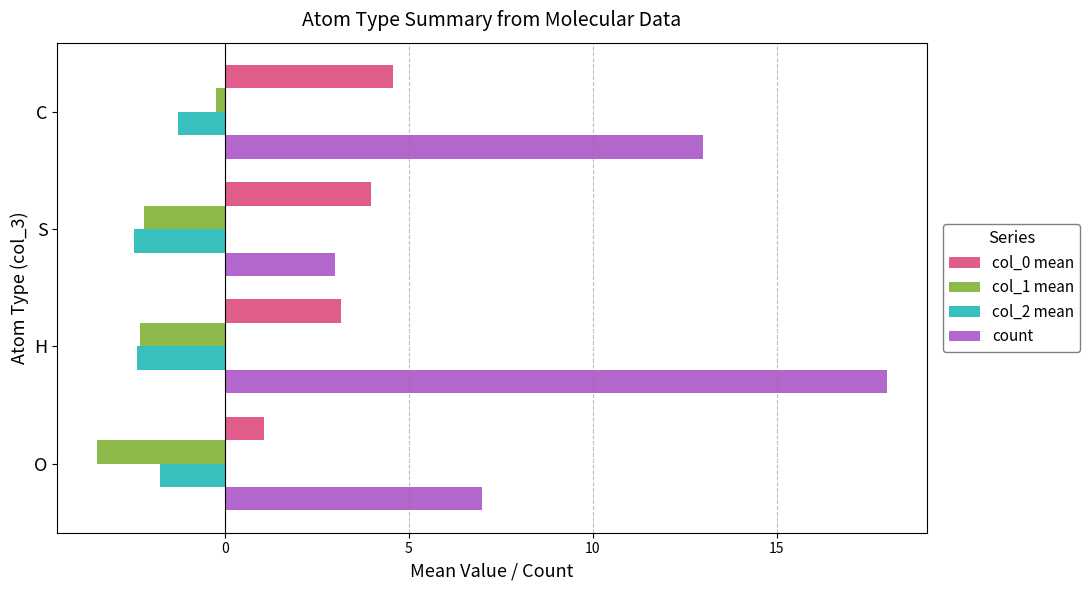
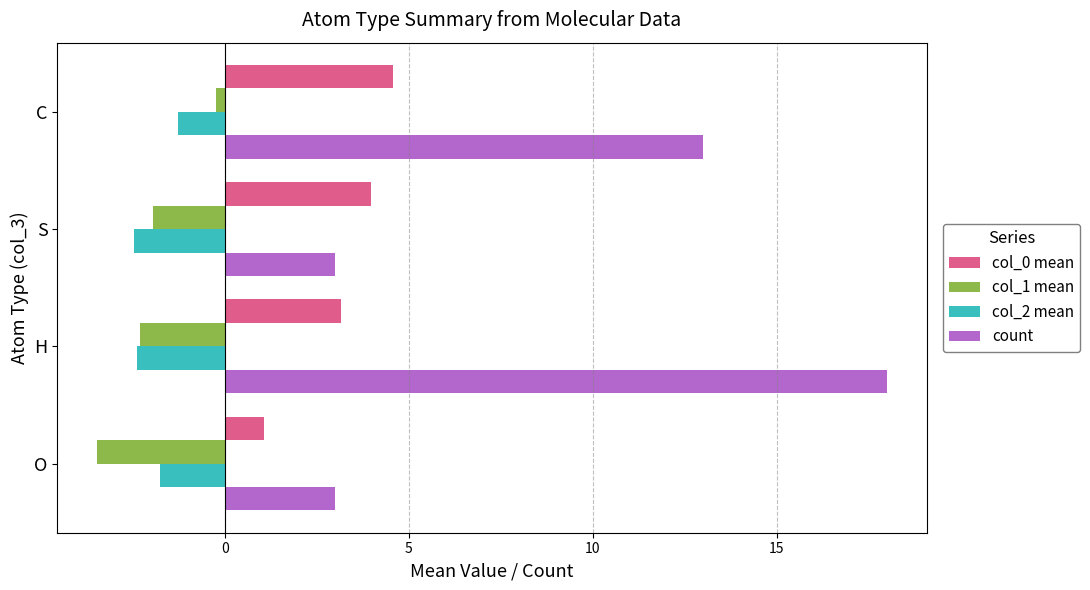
col_1 mean, S: -2.2 -> -1.9
count, O: 7 -> 3
